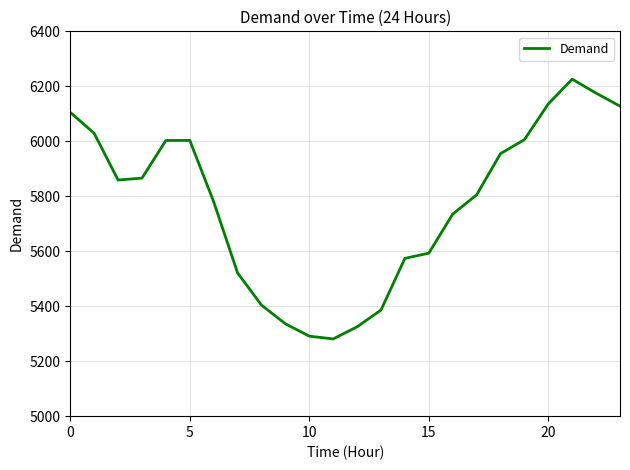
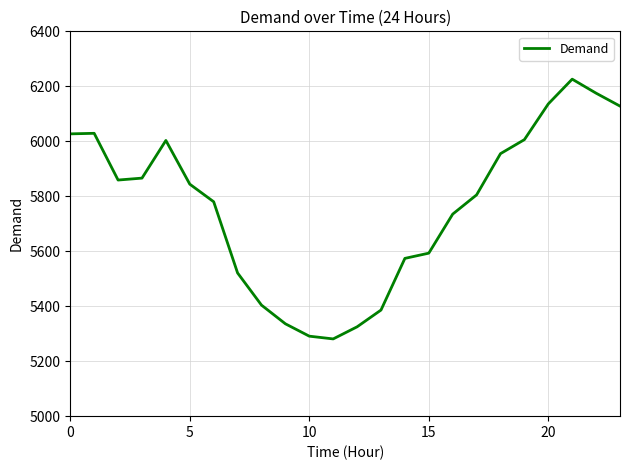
0: 6110 -> 6030
5: 6000 -> 5840
